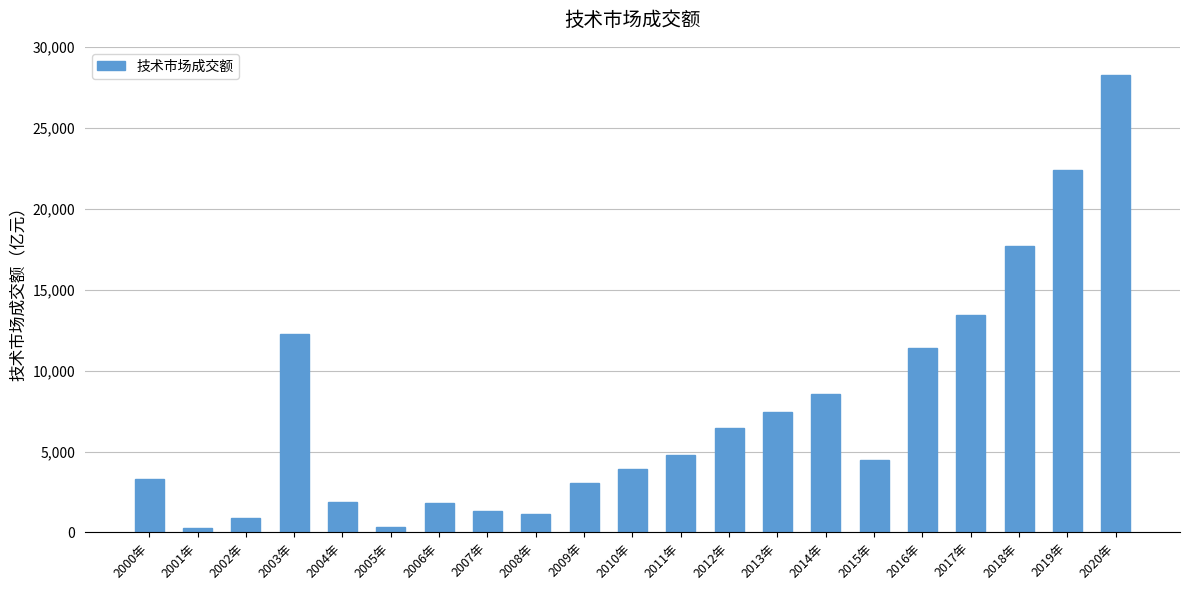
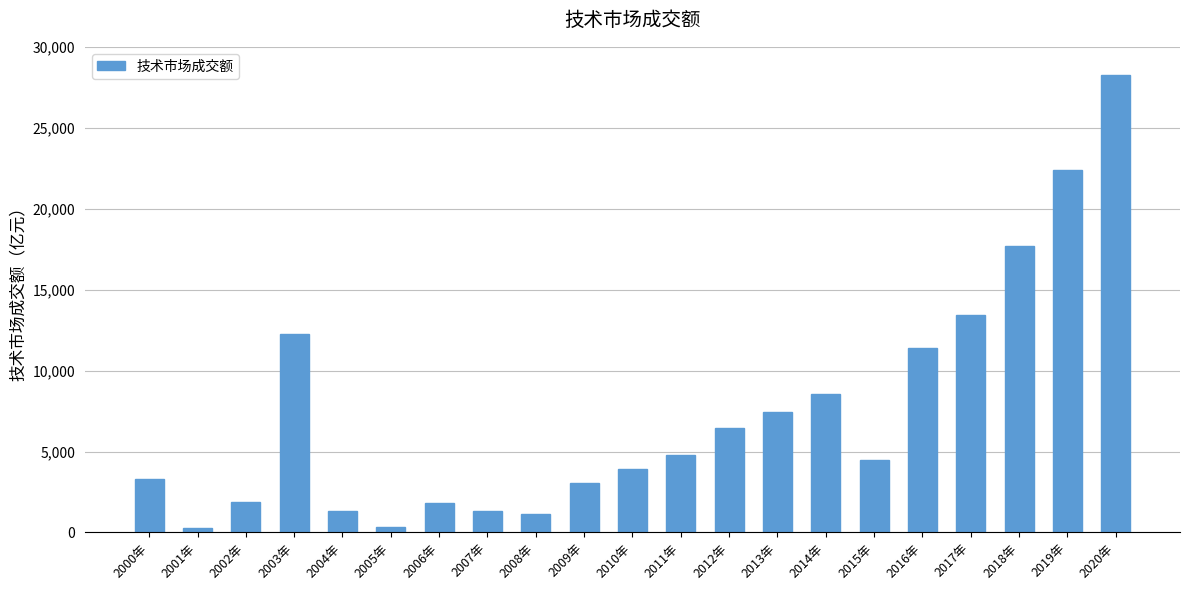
2002年: 900 -> 1,900
2004年: 1,900 -> 1,300
